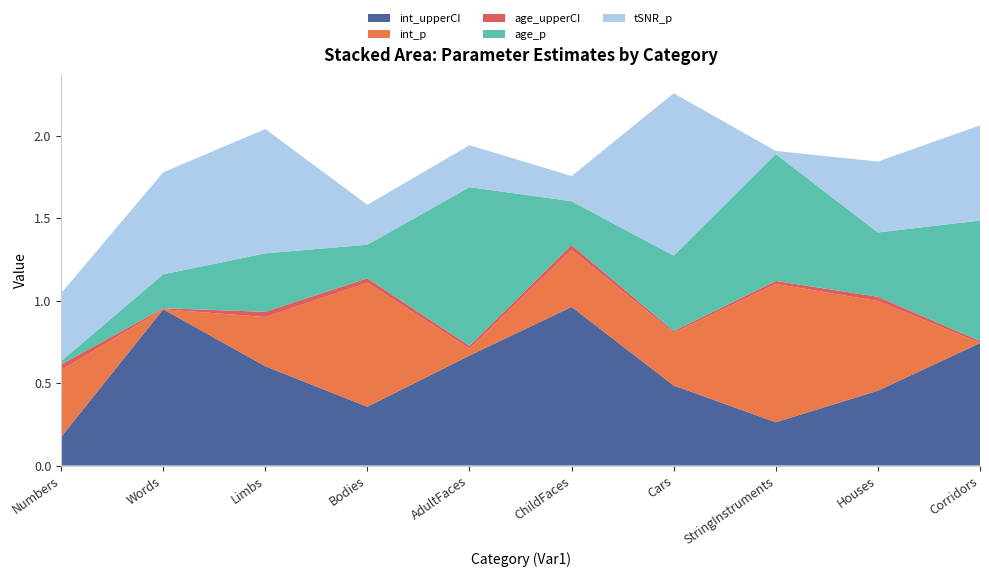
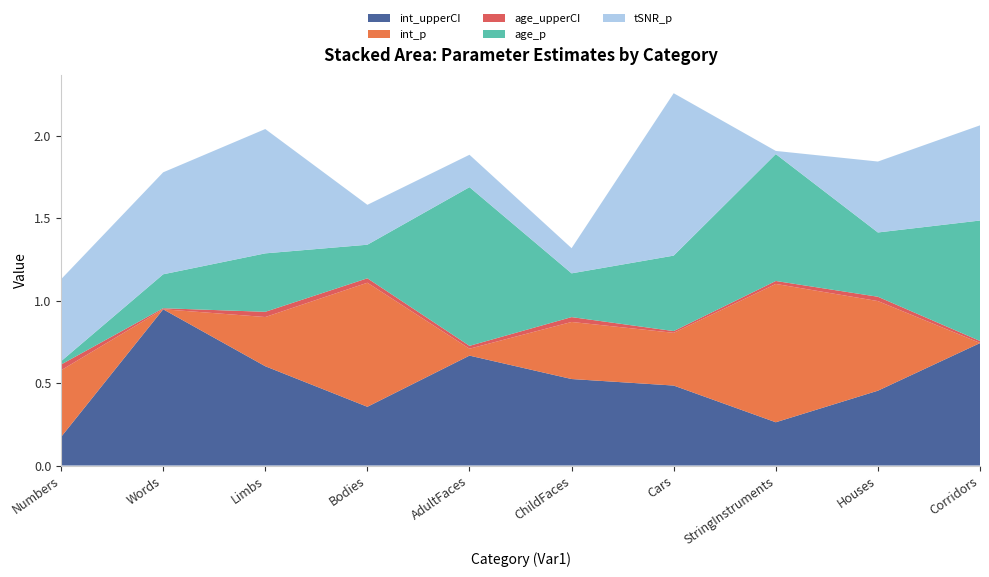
tSNR_p, Numbers: 0.41 -> 0.50
tSNR_p, AdultFaces: 0.25 -> 0.20
int_upperCI, ChildFaces: 0.96 -> 0.52
